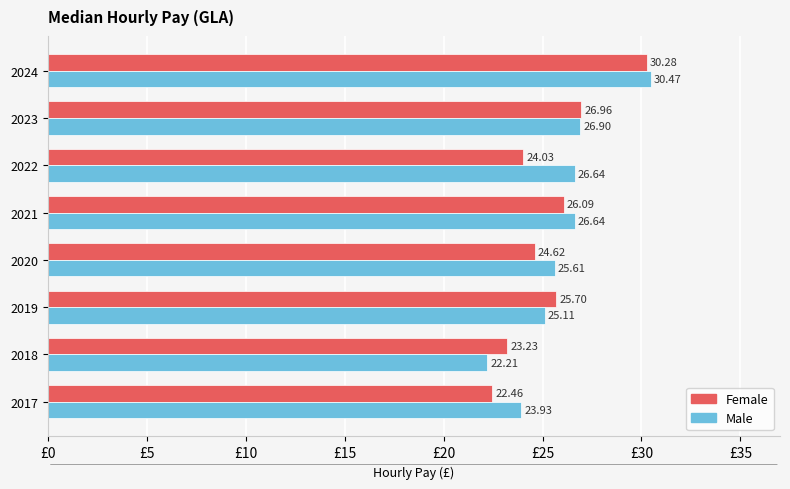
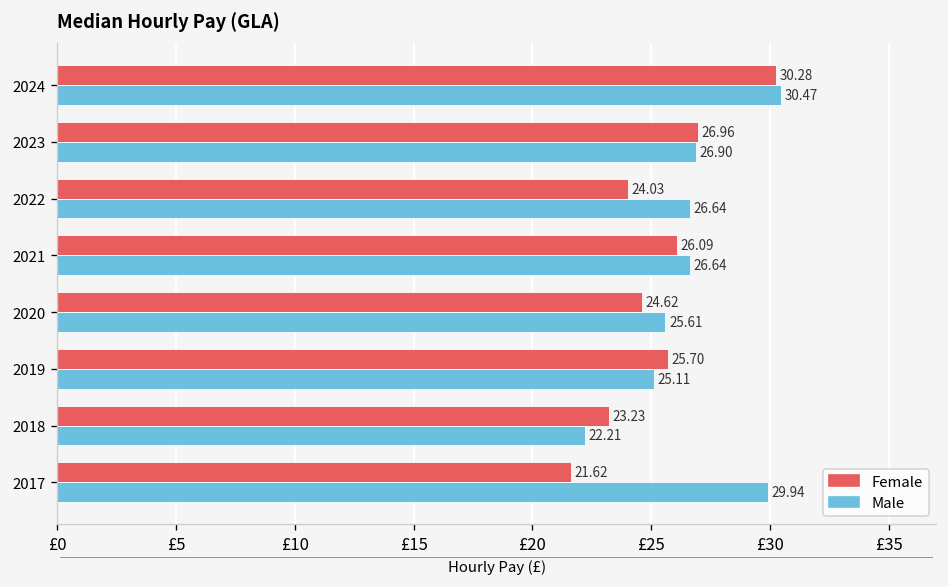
Female, 2017: 22.46 -> 21.62
Male, 2017: 23.93 -> 29.94
